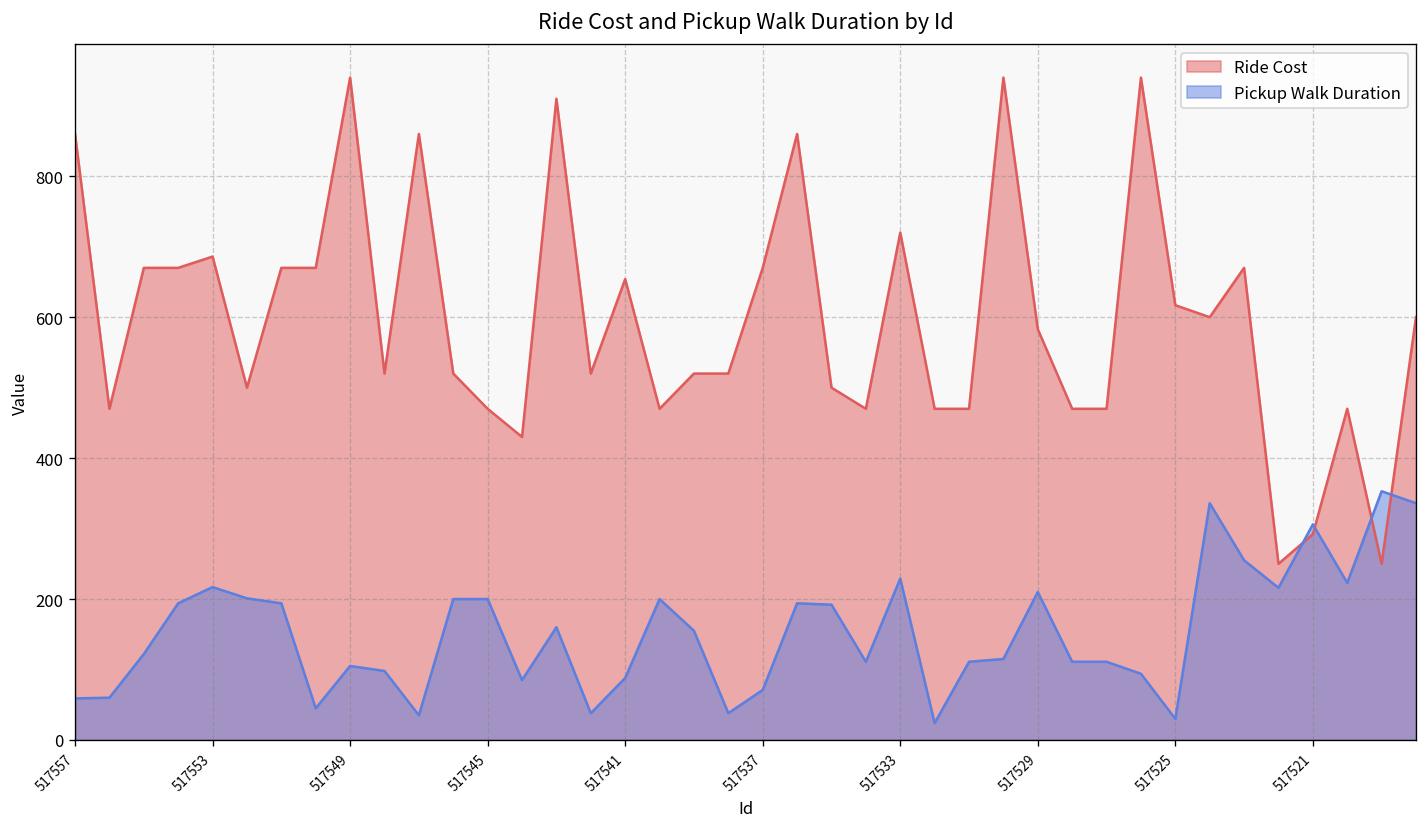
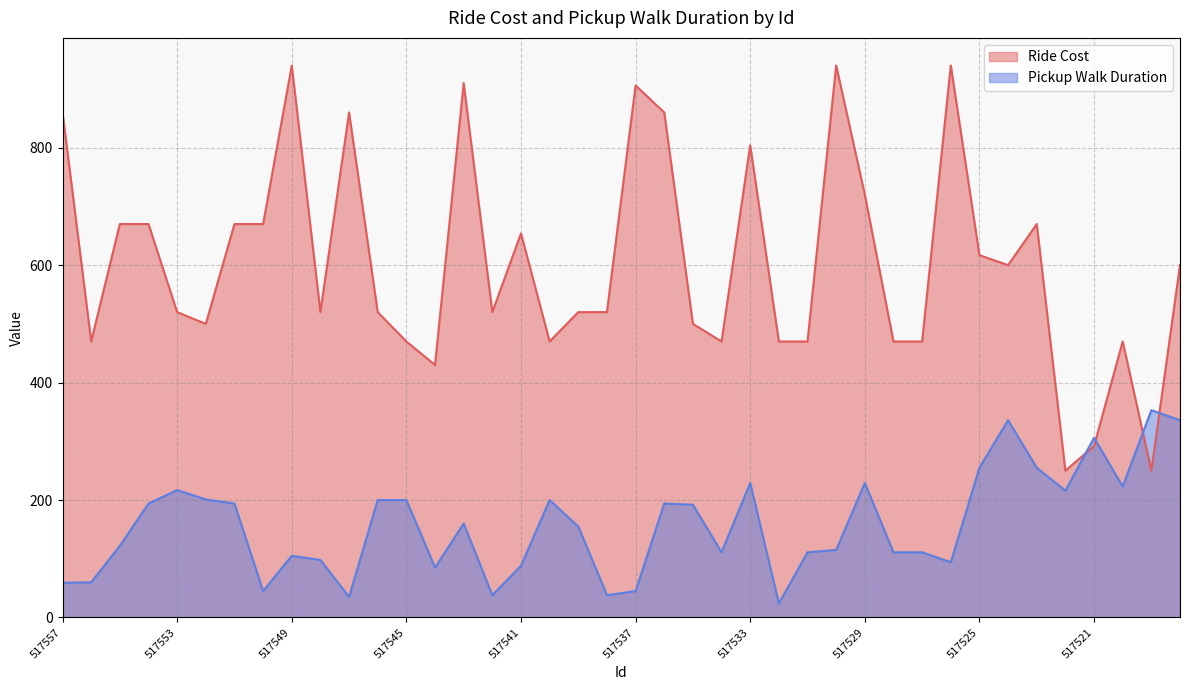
Ride Cost, 517553: 690 -> 520
Ride Cost, 517537: 670 -> 910
Pickup Walk Duration, 517537: 70 -> 50
Ride Cost, 517533: 720 -> 800
Ride Cost, 517529: 580 -> 720
Pickup Walk Duration, 517529: 210 -> 230
Pickup Walk Duration, 517525: 30 -> 260
